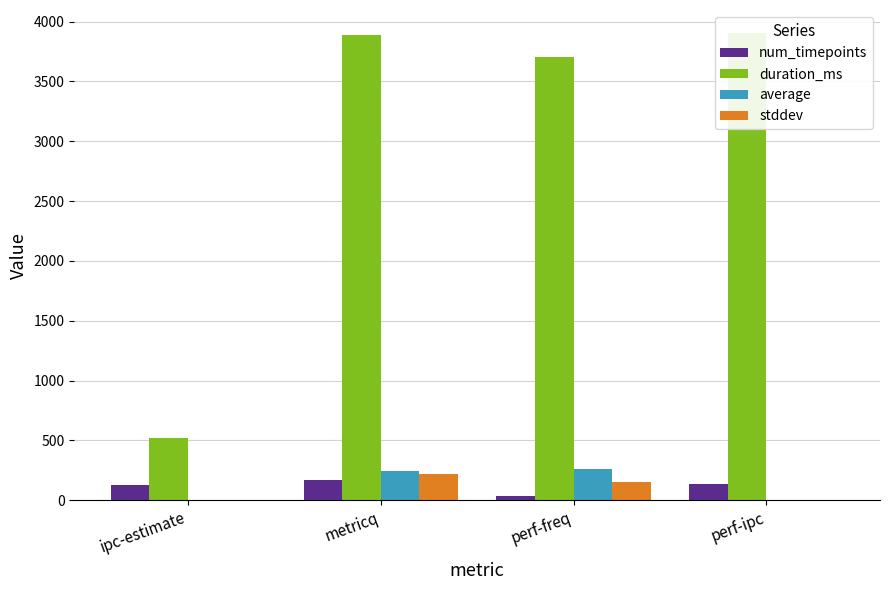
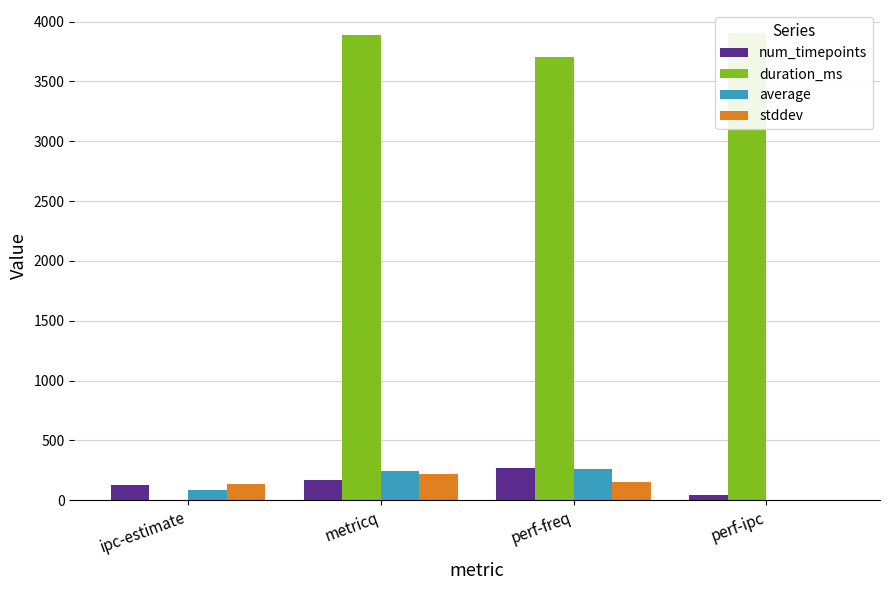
duration_ms, ipc-estimate: 520 -> 0
average, ipc-estimate: 0 -> 90
stddev, ipc-estimate: 0 -> 140
num_timepoints, perf-freq: 40 -> 270
num_timepoints, perf-ipc: 140 -> 40
